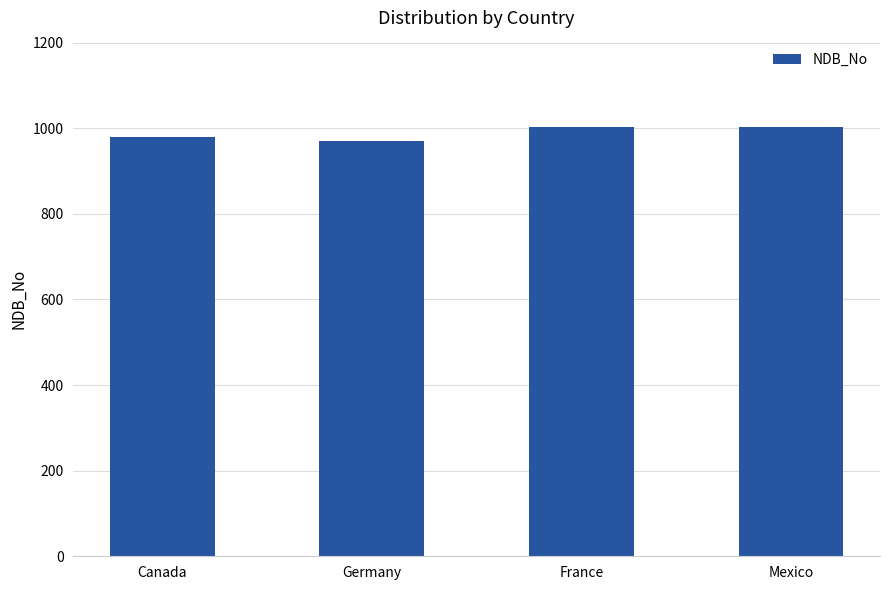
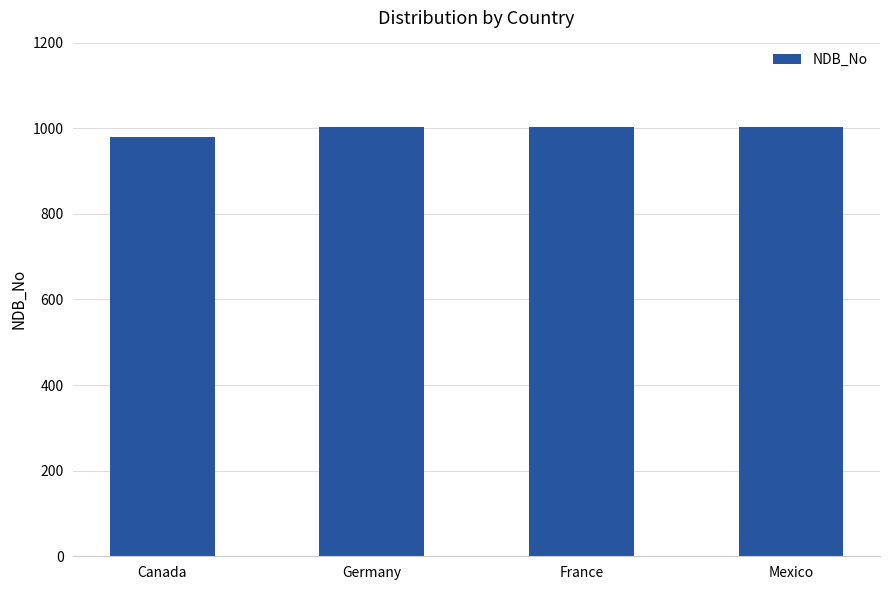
Germany: 970 -> 1000
